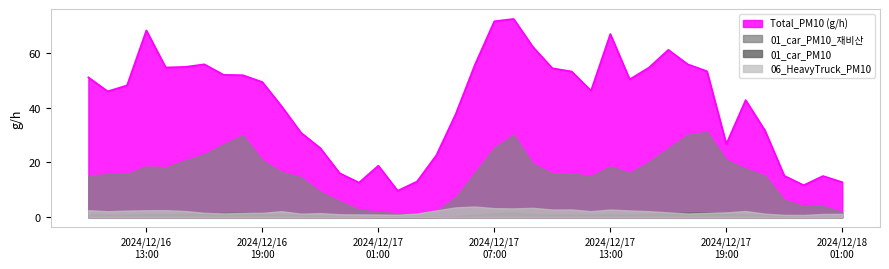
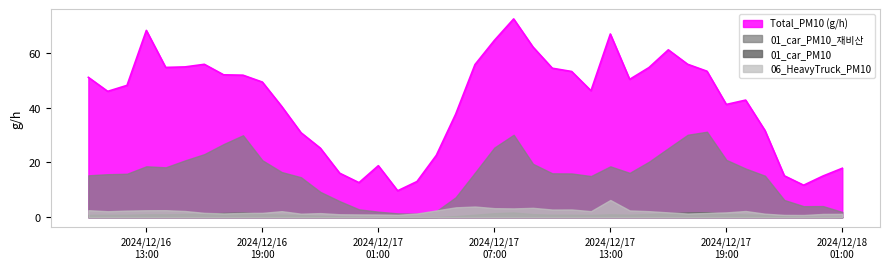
Total_PM10 (g/h), 2024/12/17 07:00: 72 -> 65
06_HeavyTruck_PM10, 2024/12/17 13:00: 3 -> 6
Total_PM10 (g/h), 2024/12/17 19:00: 27 -> 41
Total_PM10 (g/h), 2024/12/18 01:00: 13 -> 18
